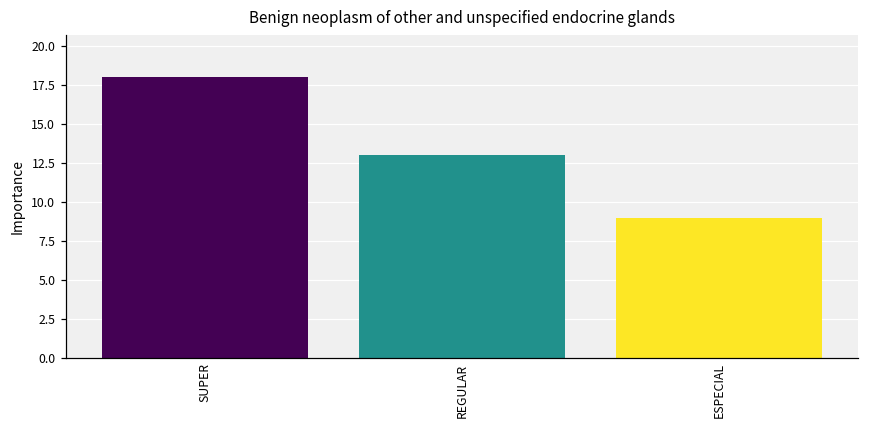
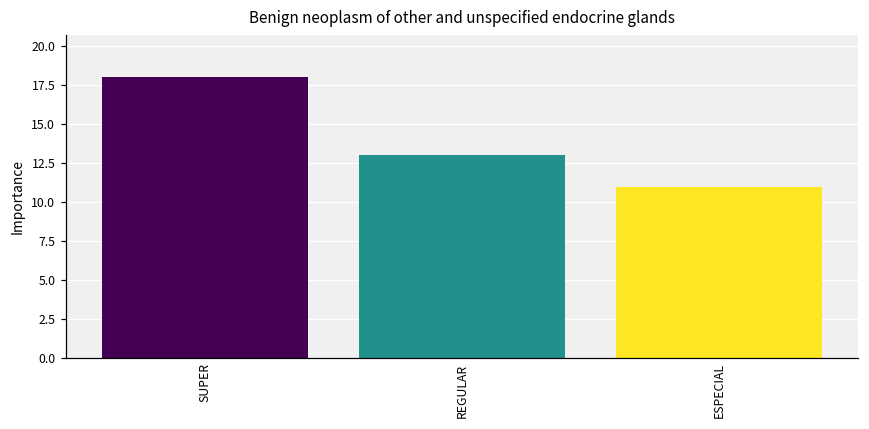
ESPECIAL: 9 -> 11
